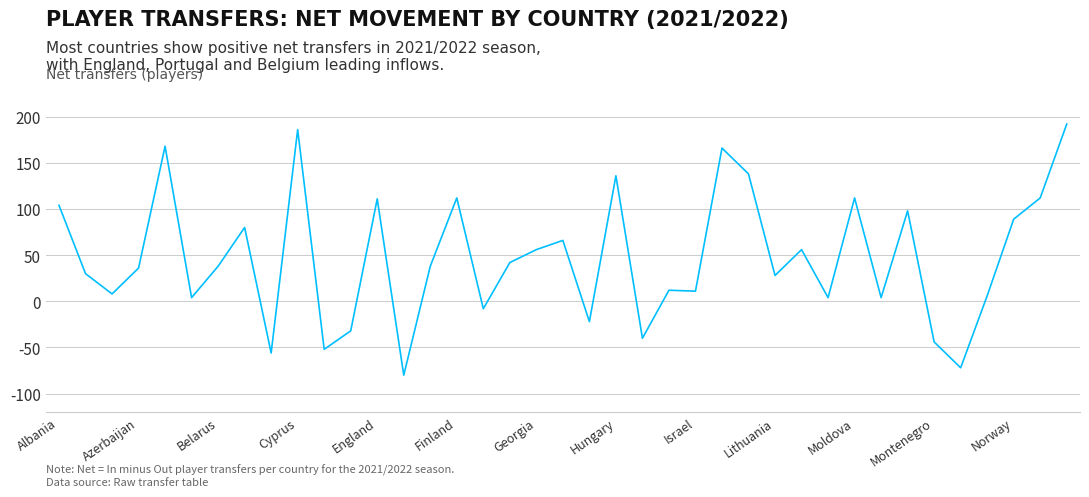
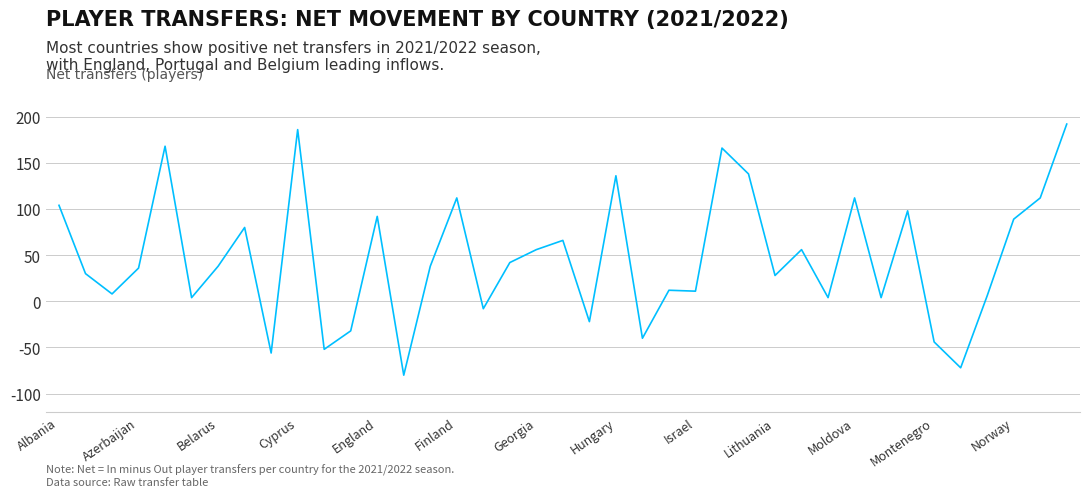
England: 110 -> 90
